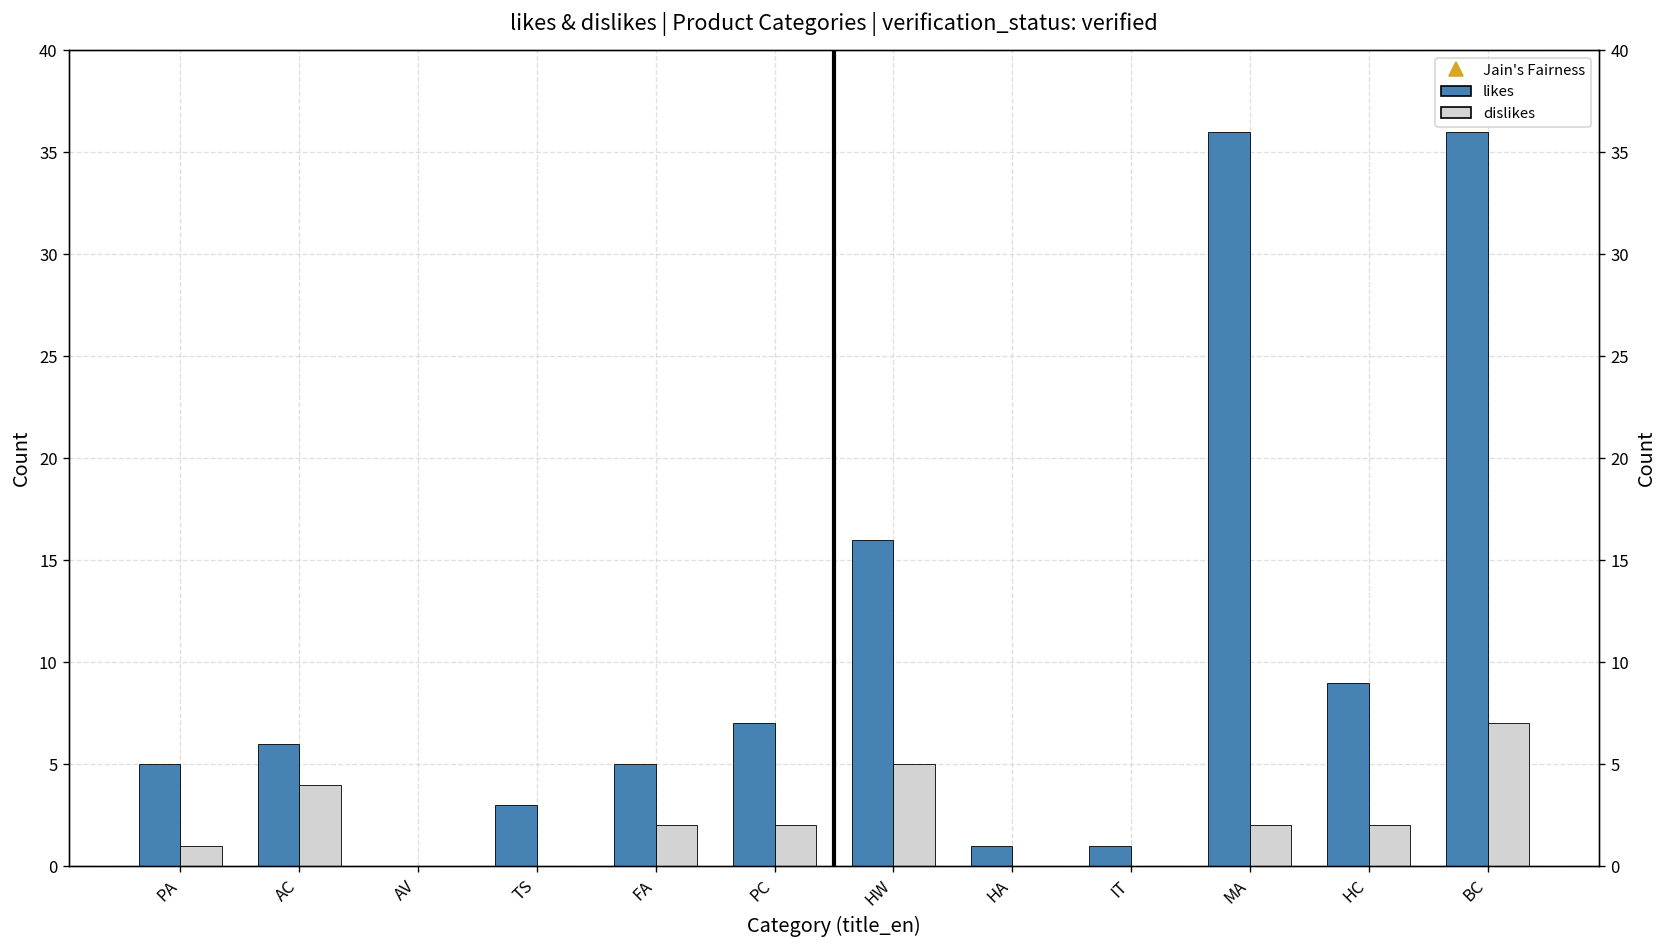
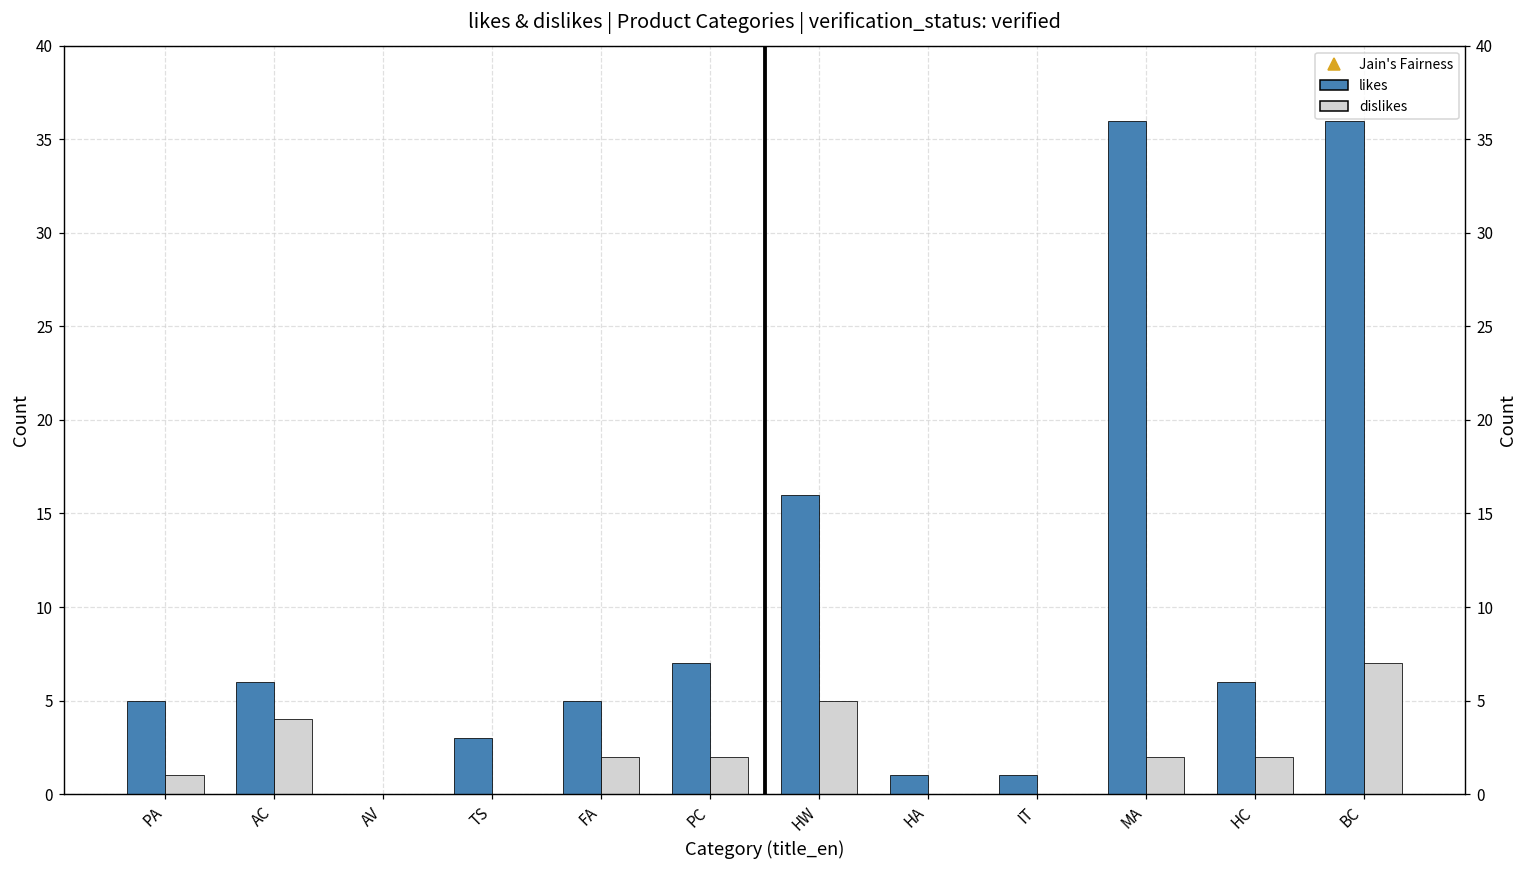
likes, HC: 9 -> 6
